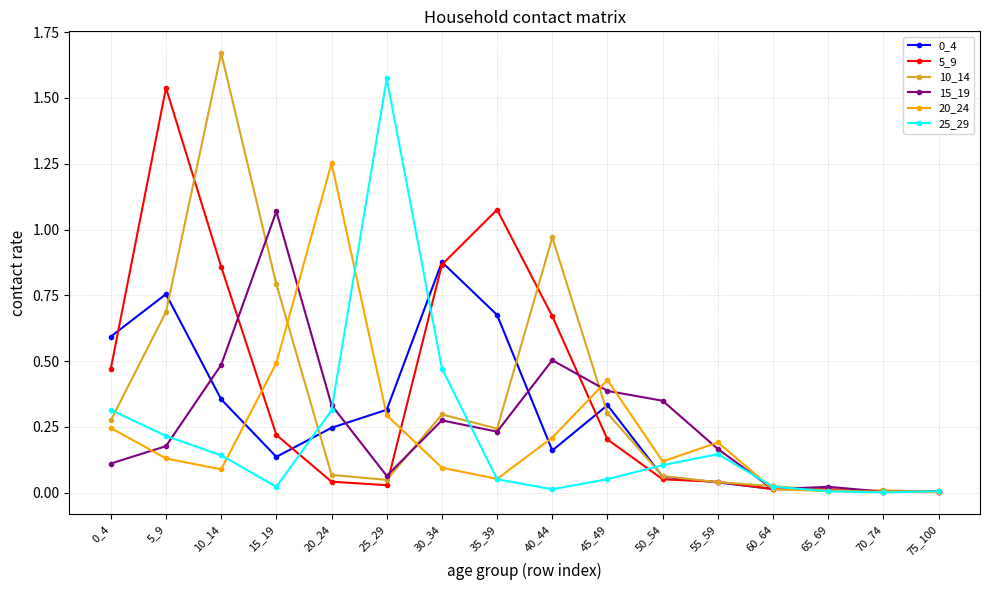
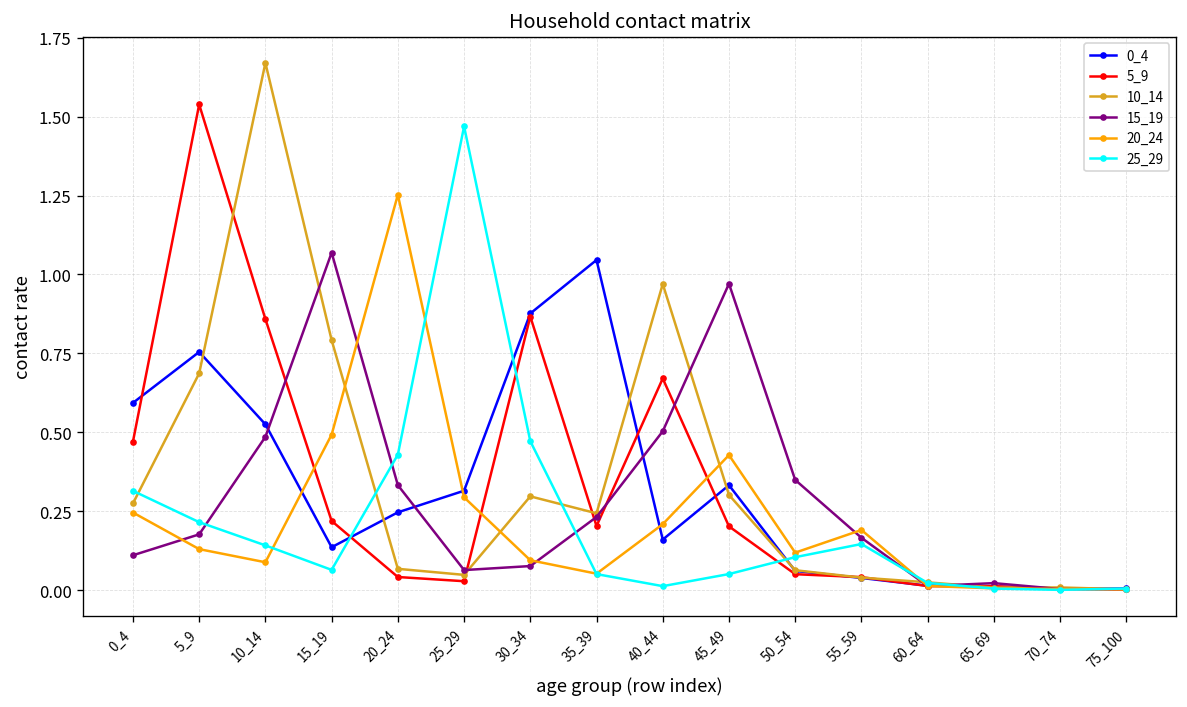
0_4, 10_14: 0.35 -> 0.53
25_29, 15_19: 0.02 -> 0.06
25_29, 20_24: 0.31 -> 0.43
25_29, 25_29: 1.57 -> 1.47
15_19, 30_34: 0.27 -> 0.08
0_4, 35_39: 0.68 -> 1.05
5_9, 35_39: 1.08 -> 0.20
15_19, 45_49: 0.39 -> 0.97
